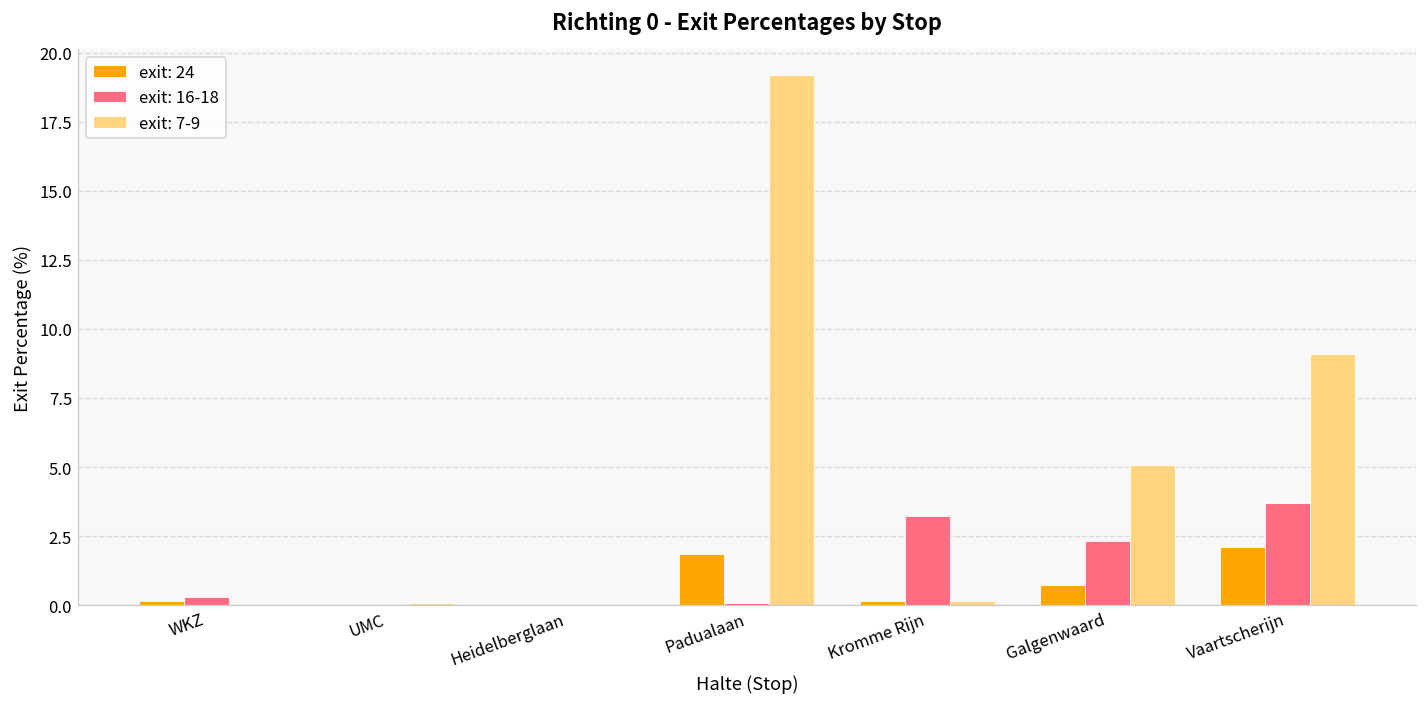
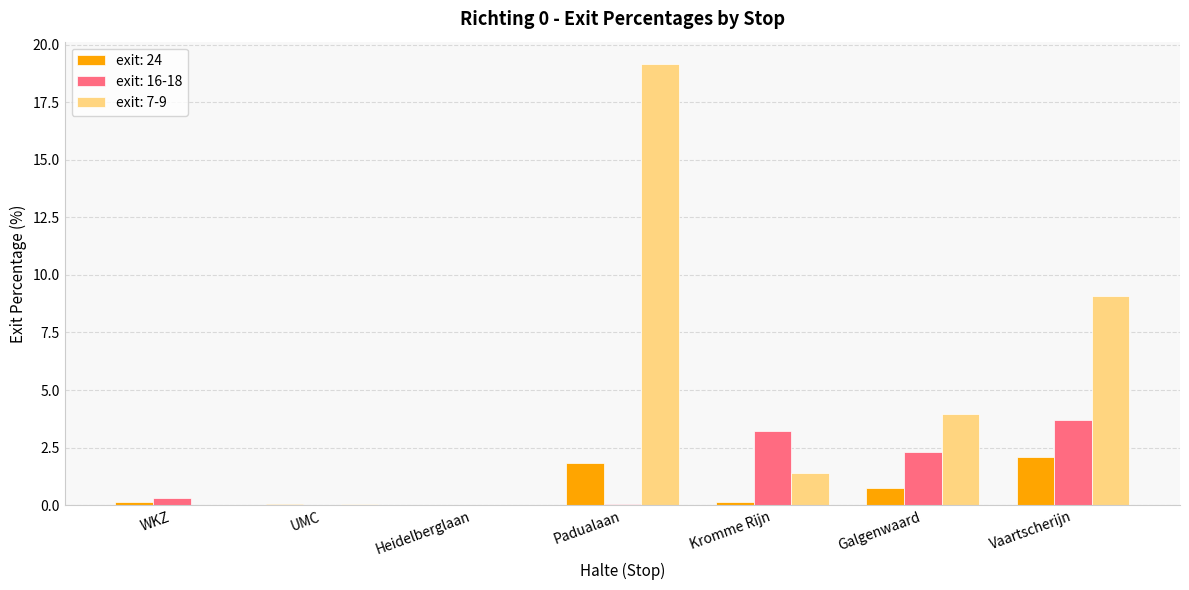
exit: 7-9, Kromme Rijn: 0.2 -> 1.4
exit: 7-9, Galgenwaard: 5.1 -> 4.0
